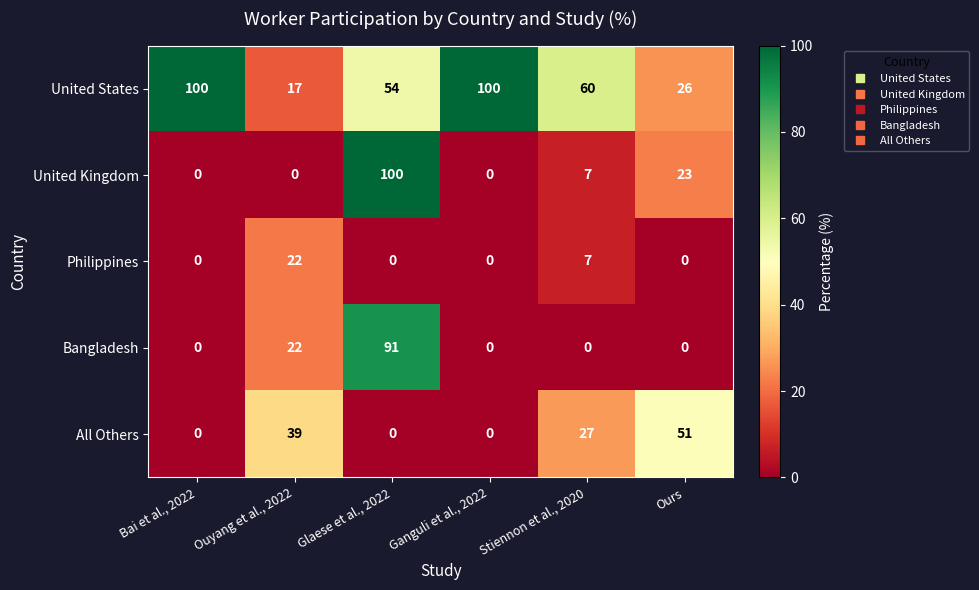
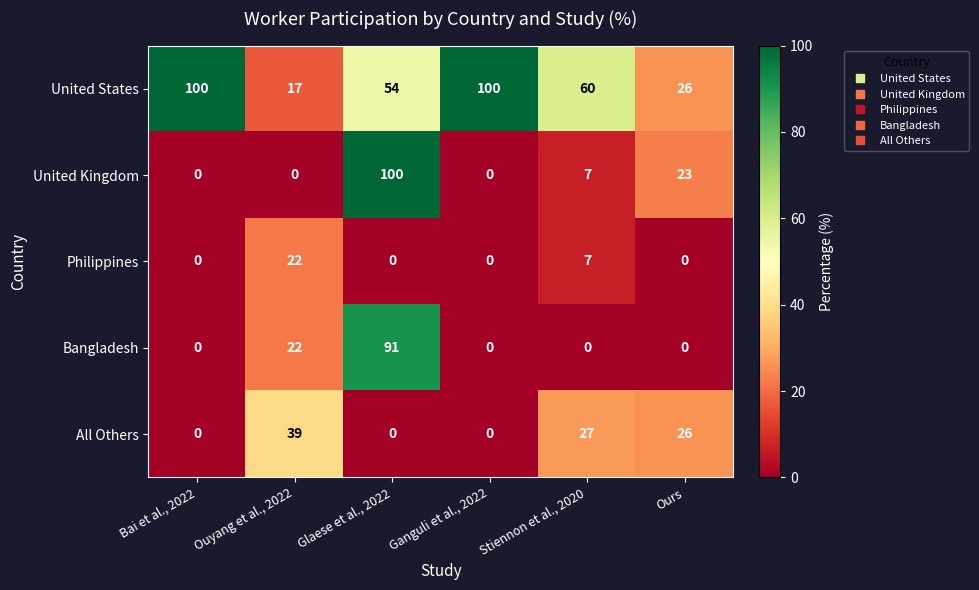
All Others, Ours: 51 -> 26
